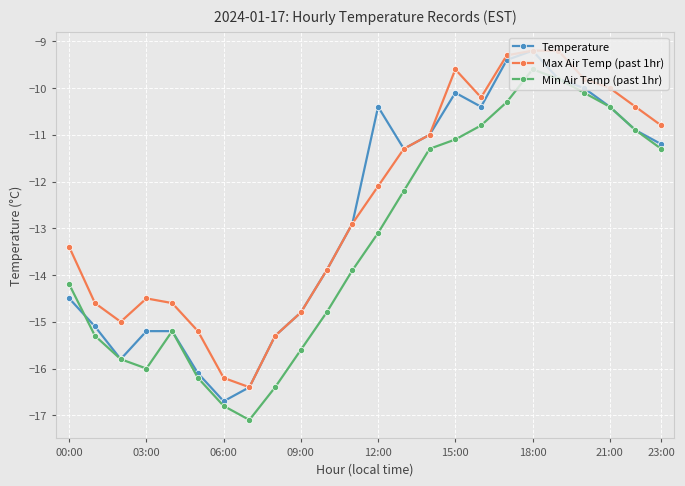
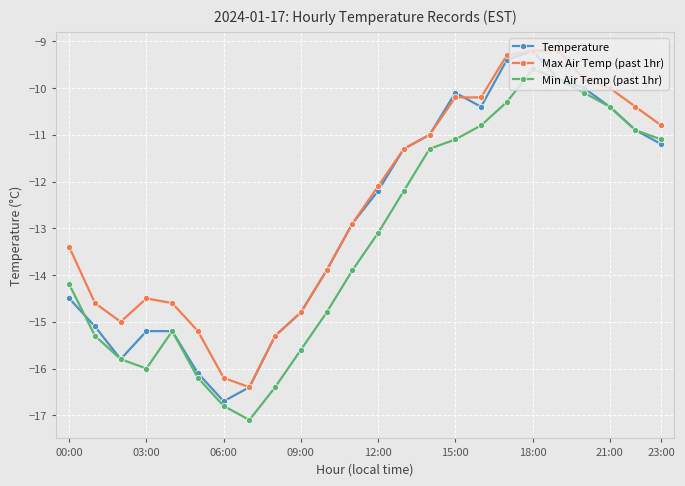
Temperature, 12:00: -10.4 -> -12.2
Max Air Temp (past 1hr), 15:00: -9.6 -> -10.2
Min Air Temp (past 1hr), 23:00: -11.3 -> -11.1
